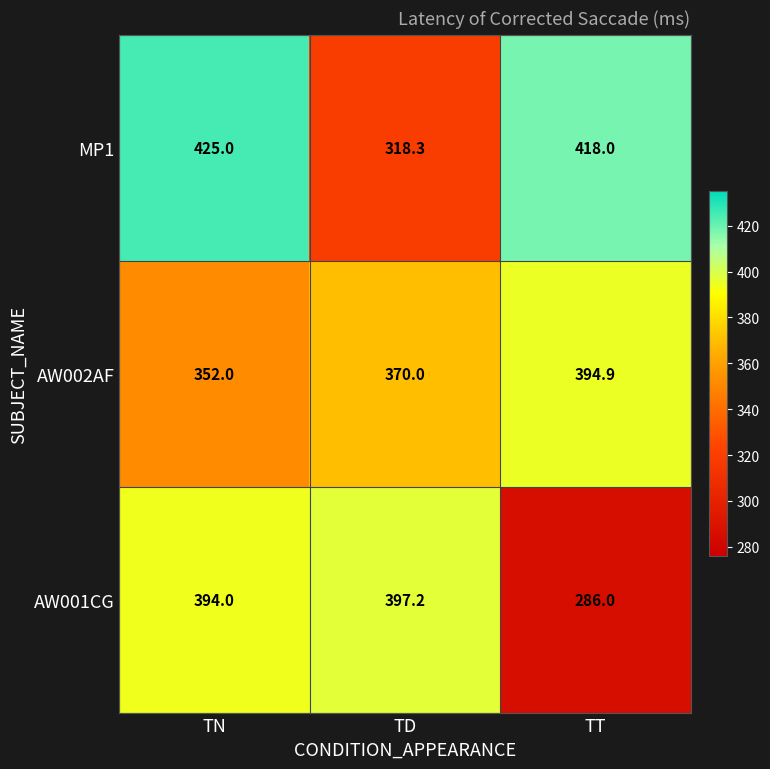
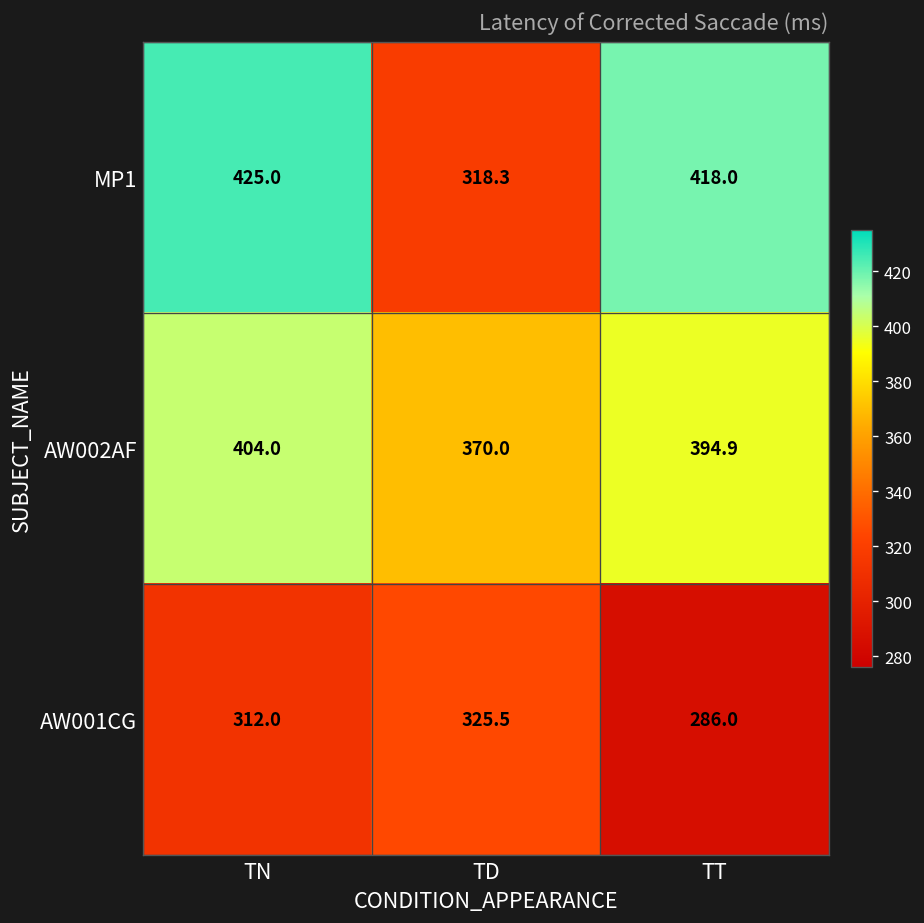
AW002AF, TN: 352.0 -> 404.0
AW001CG, TN: 394.0 -> 312.0
AW001CG, TD: 397.2 -> 325.5
